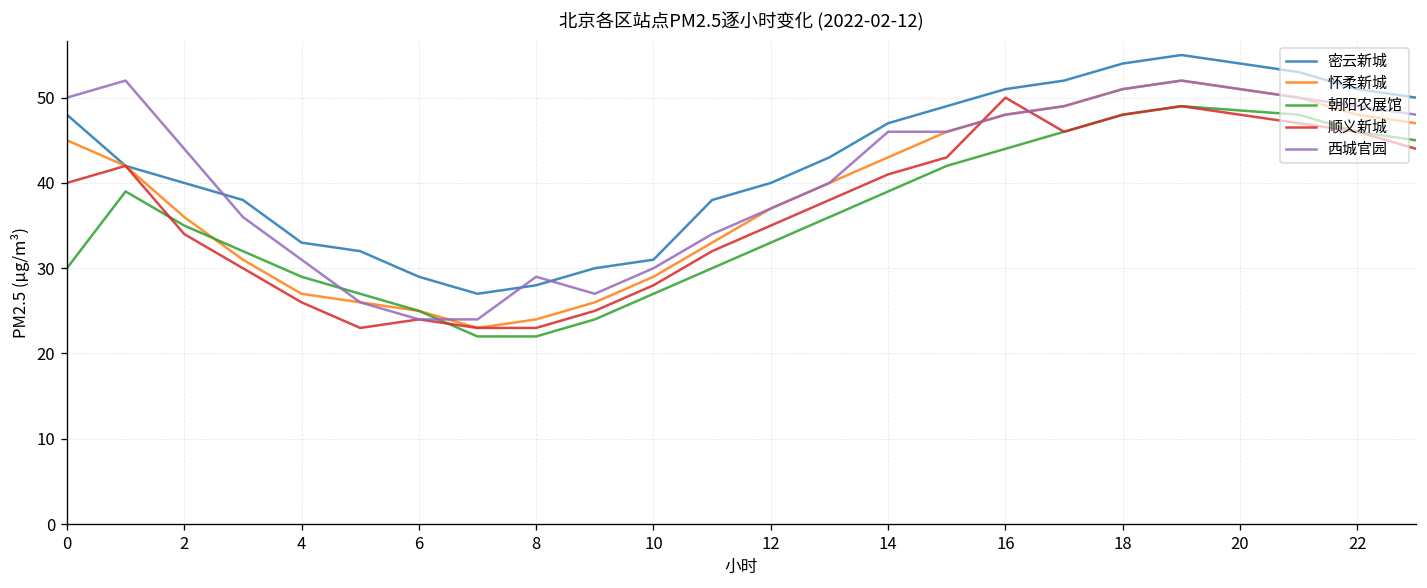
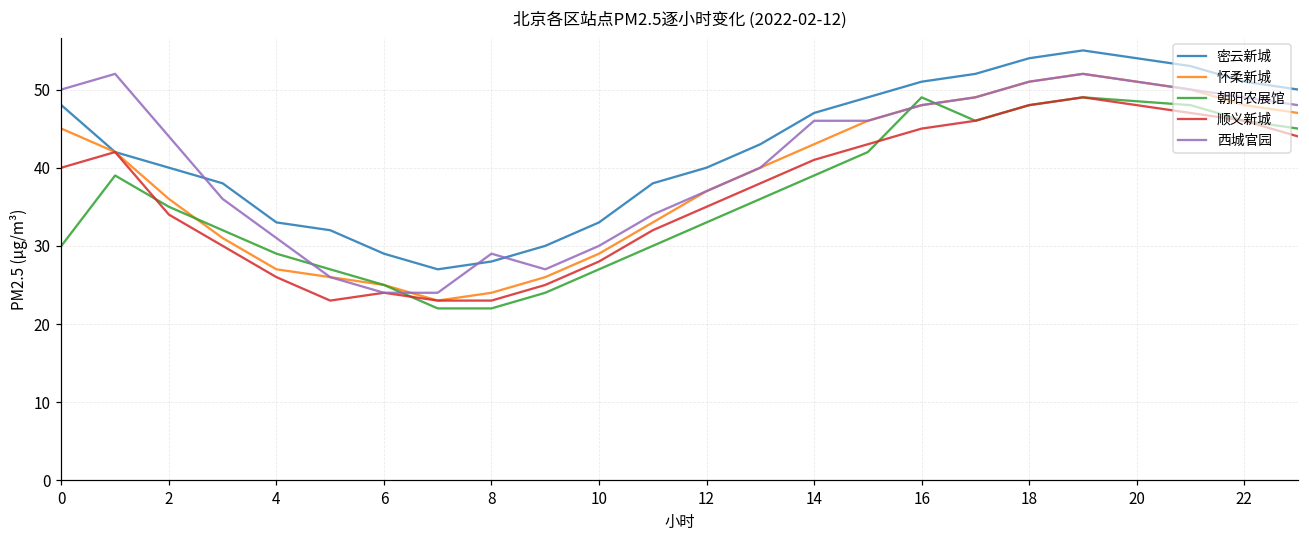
密云新城, 10: 31 -> 33
朝阳农展馆, 16: 44 -> 49
顺义新城, 16: 50 -> 45
